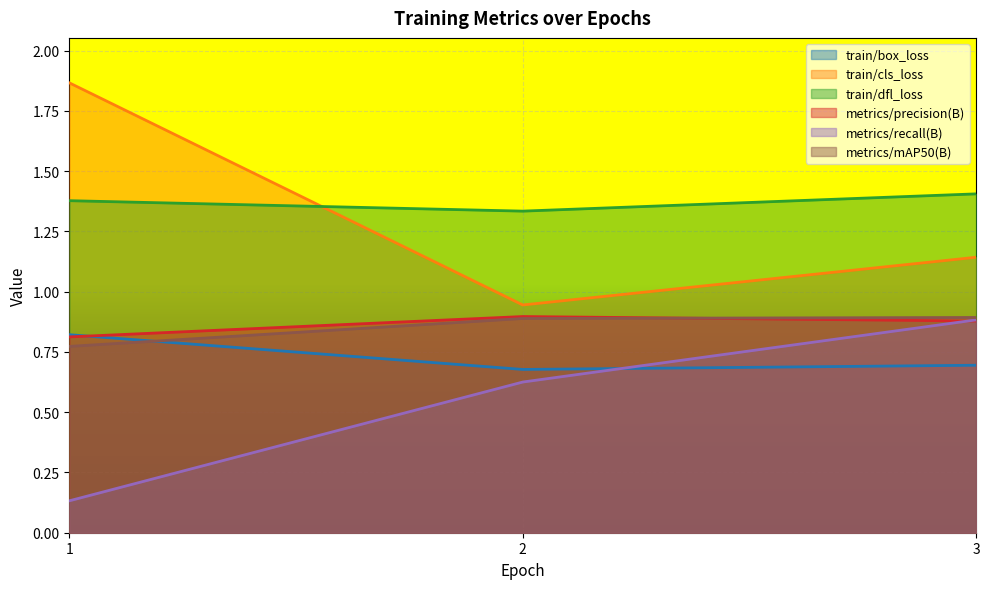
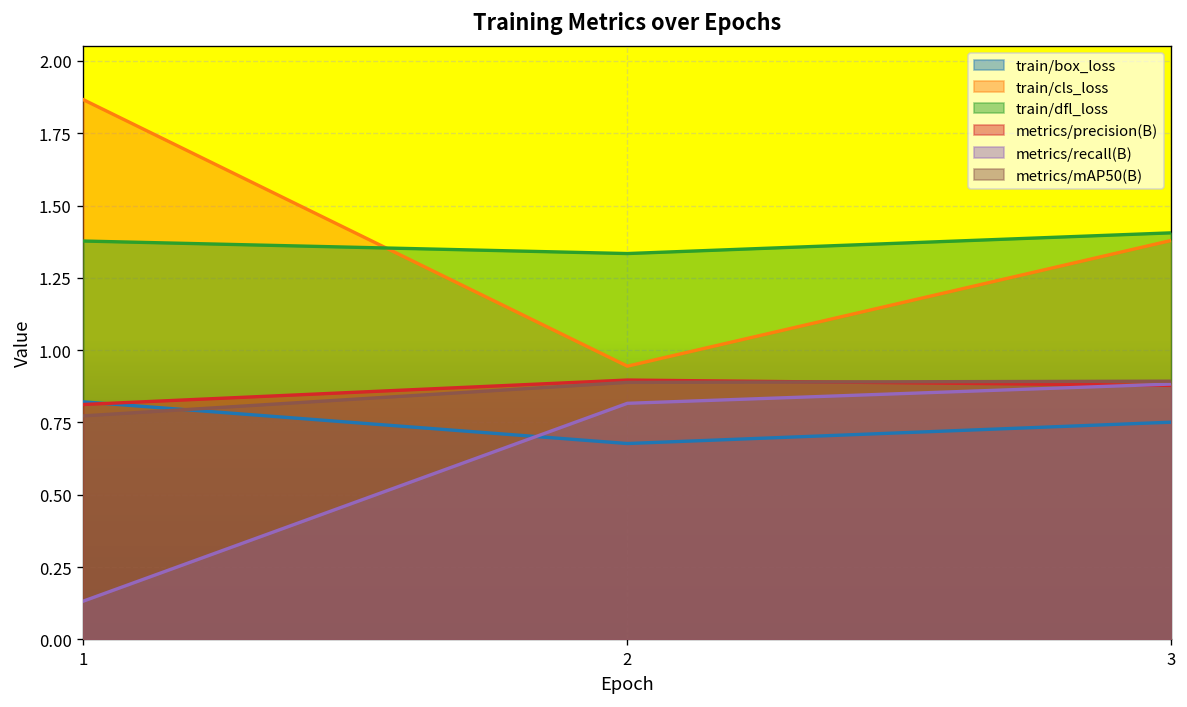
metrics/recall(B), 2: 0.63 -> 0.82
train/box_loss, 3: 0.69 -> 0.75
train/cls_loss, 3: 1.14 -> 1.38
